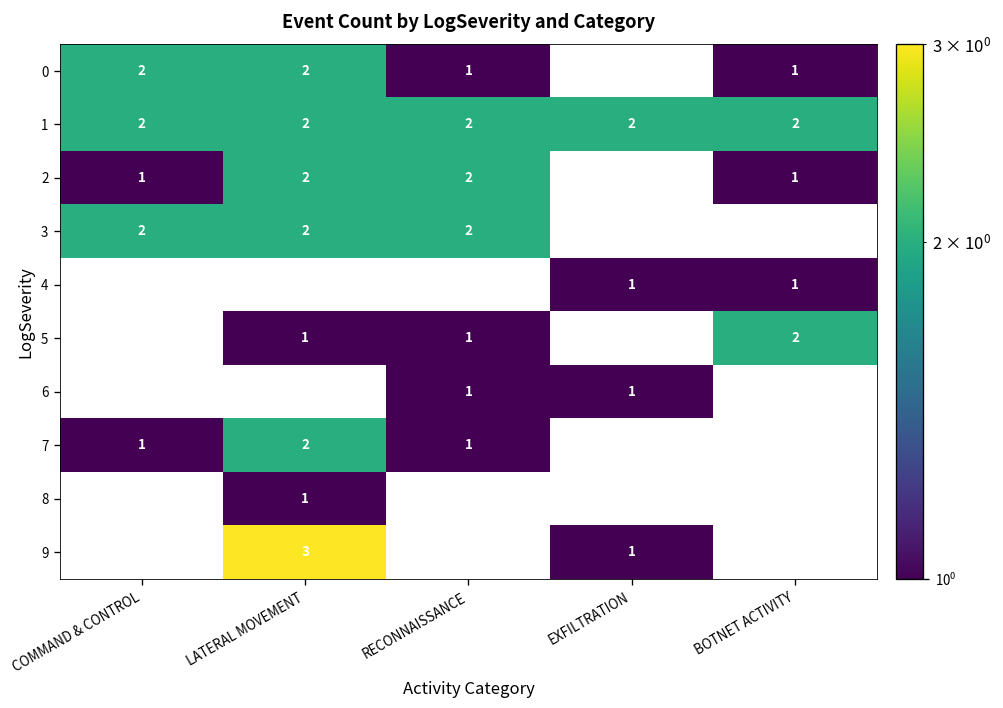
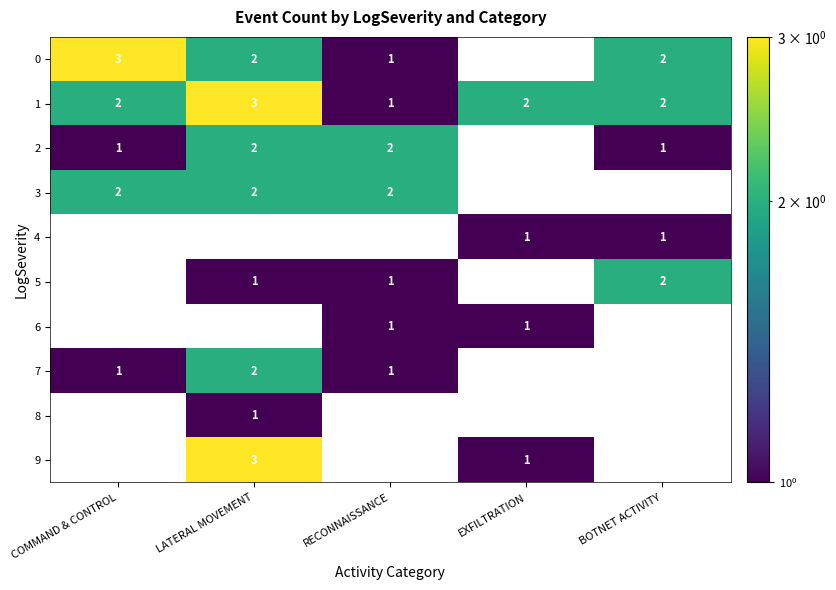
0, COMMAND & CONTROL: 2 -> 3
0, BOTNET ACTIVITY: 1 -> 2
1, LATERAL MOVEMENT: 2 -> 3
1, RECONNAISSANCE: 2 -> 1
